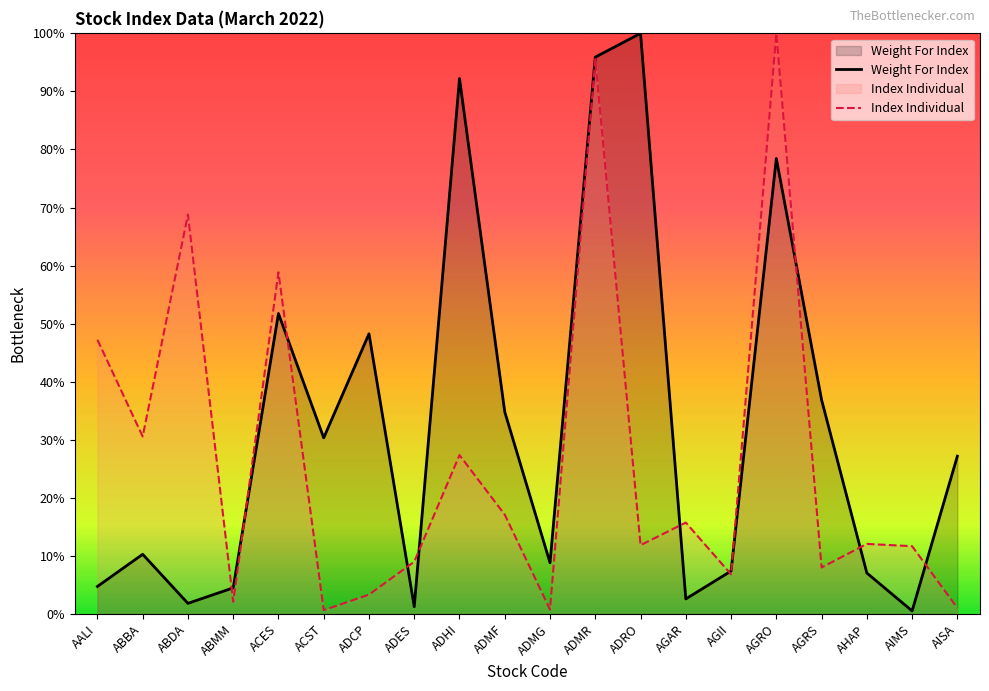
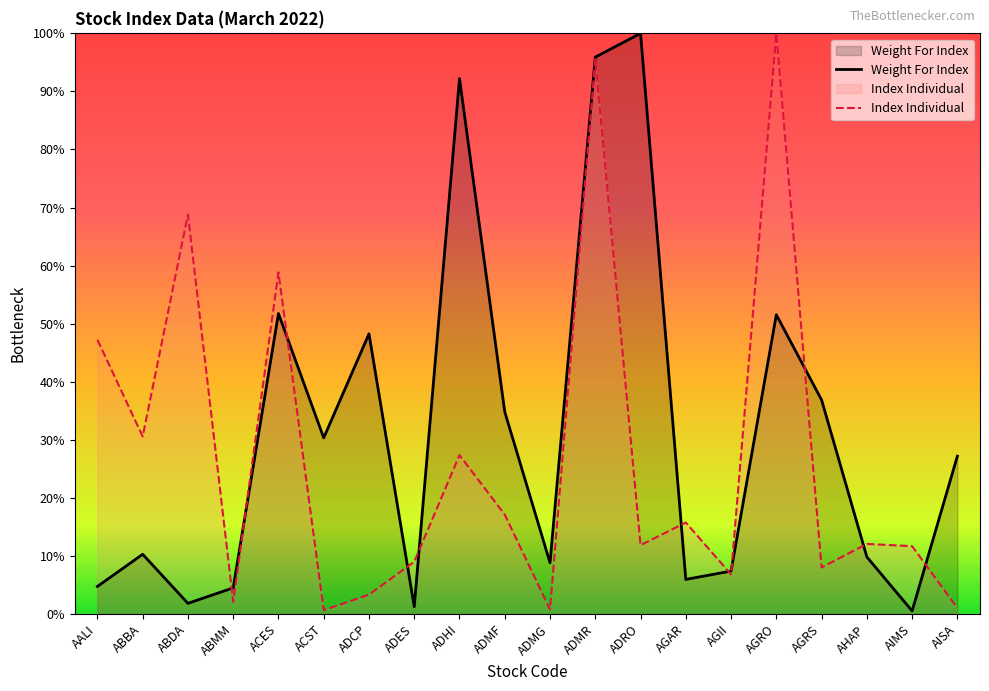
Weight For Index, AGAR: 3% -> 6%
Weight For Index, AGRO: 78% -> 52%
Weight For Index, AHAP: 7% -> 10%
